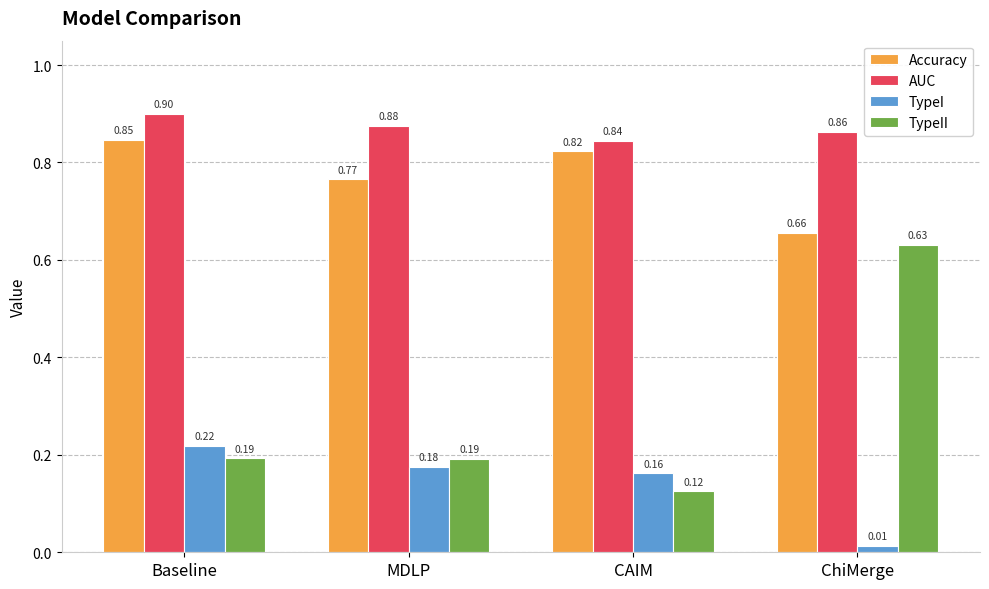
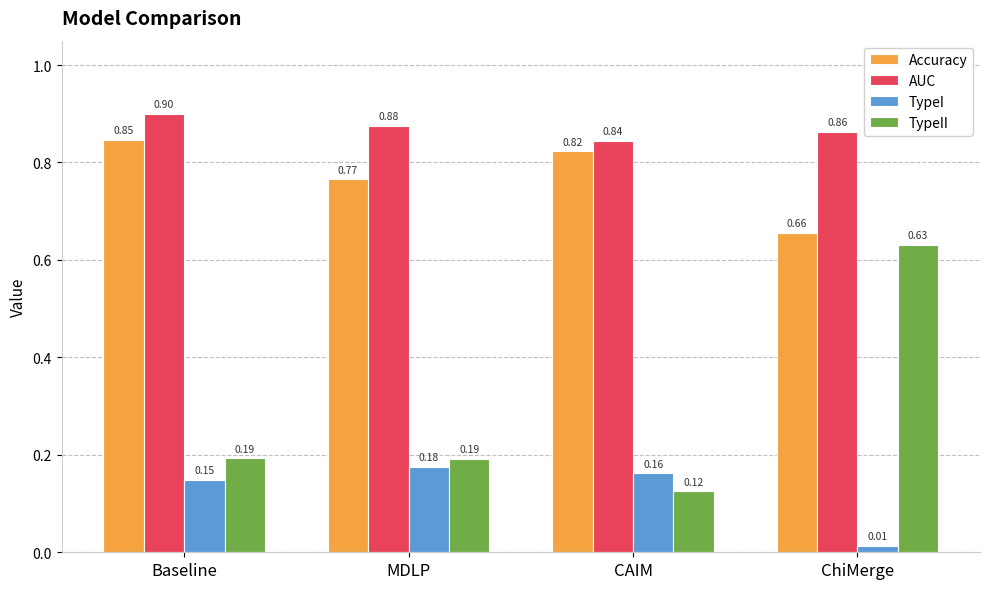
TypeI, Baseline: 0.22 -> 0.15
